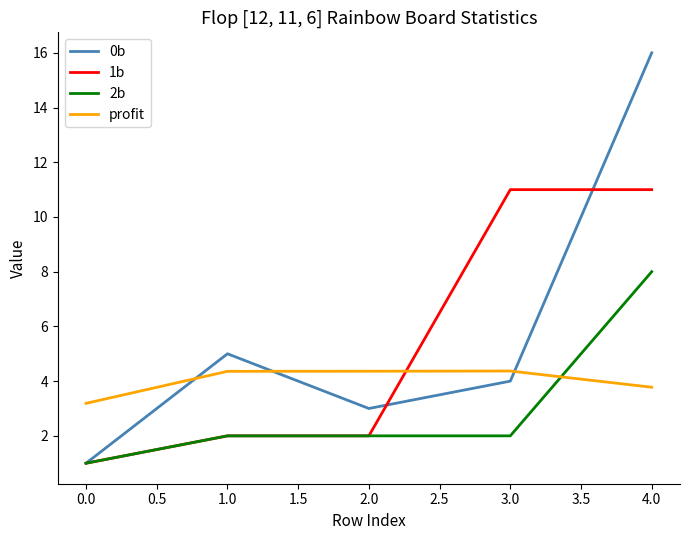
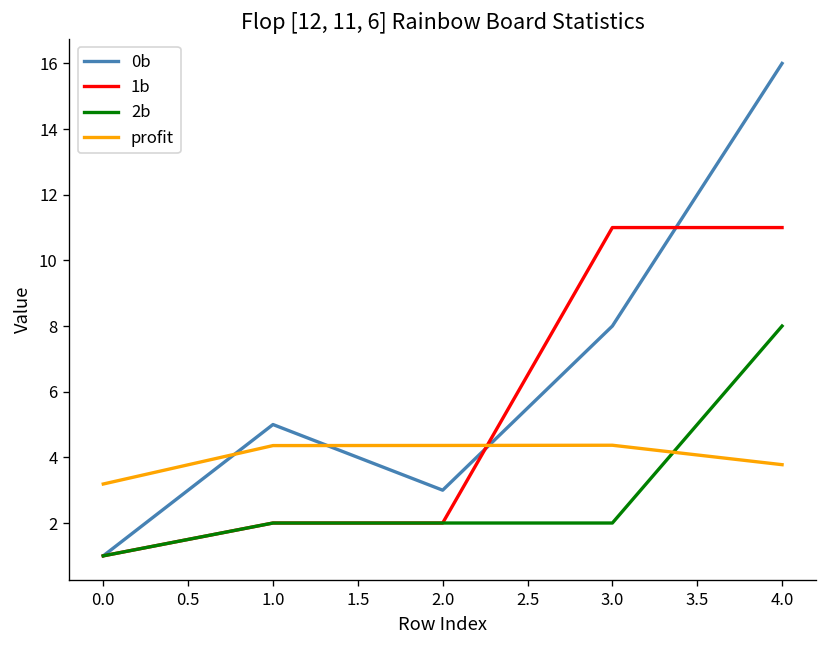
0b, 3.0: 4 -> 8
